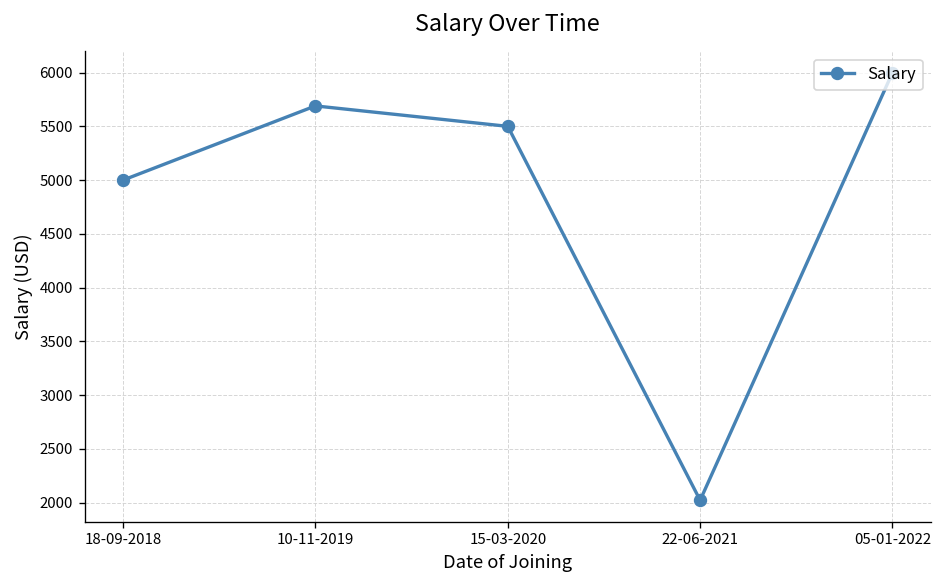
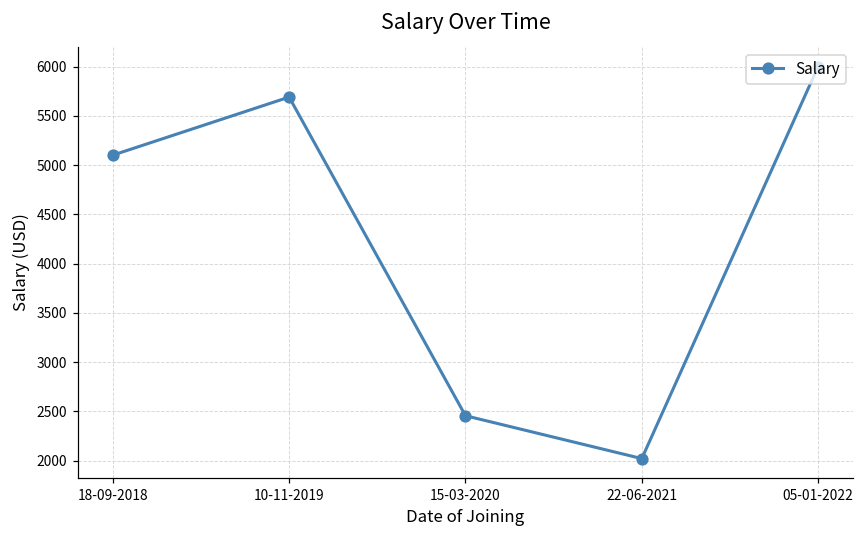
18-09-2018: 5000 -> 5100
15-03-2020: 5500 -> 2500
